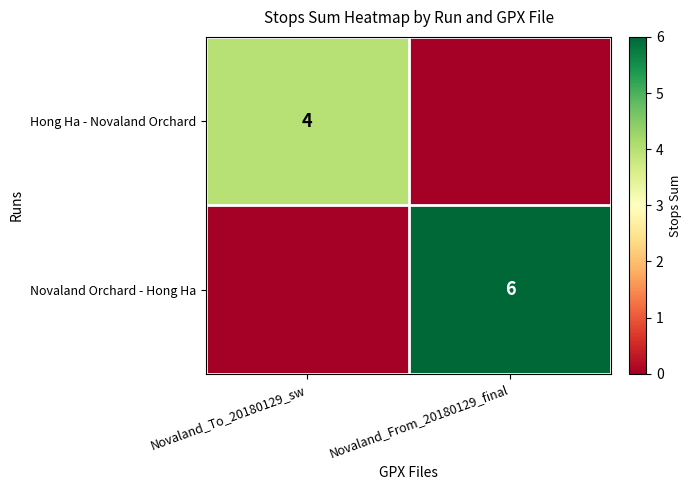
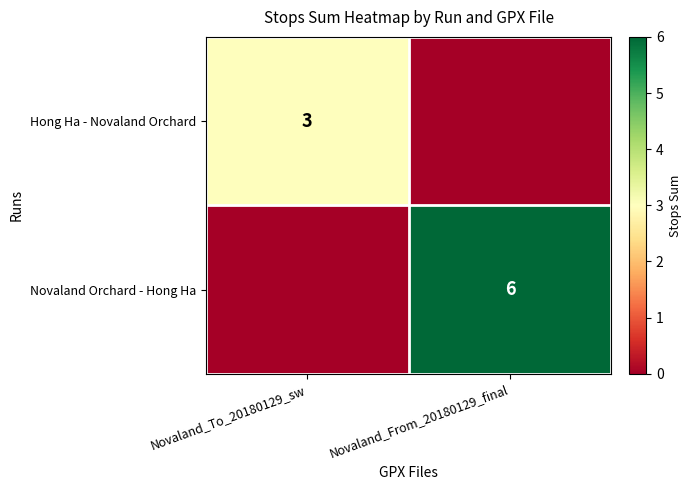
Hong Ha - Novaland Orchard, Novaland_To_20180129_sw: 4 -> 3
